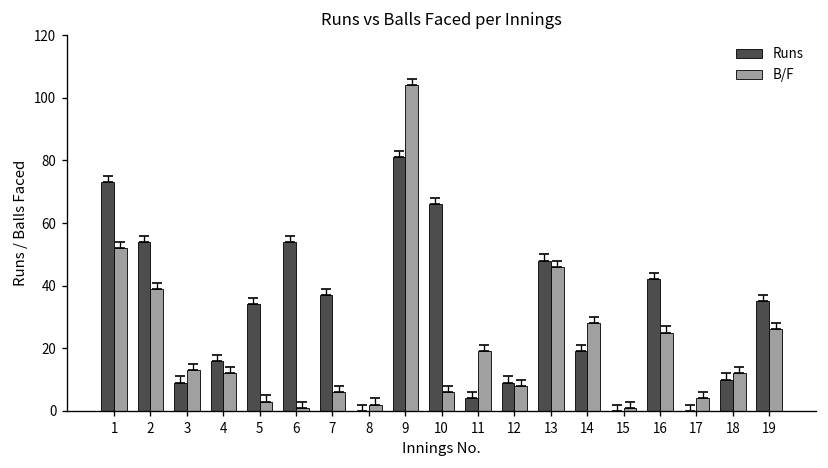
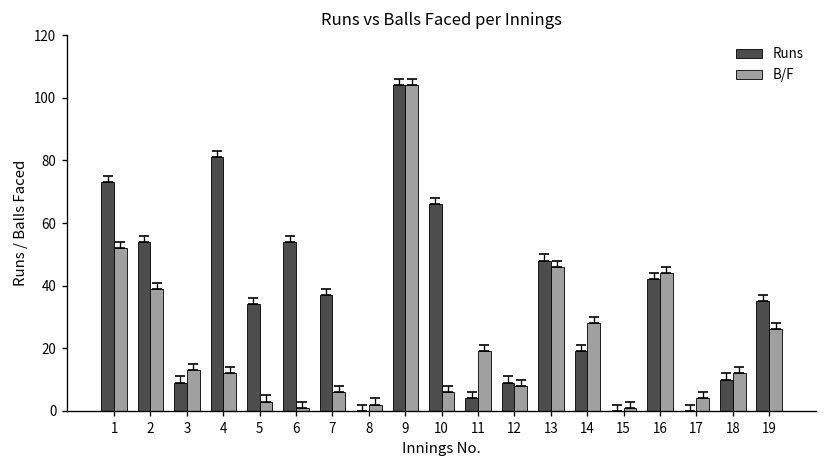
Runs, 4: 16 -> 81
Runs, 9: 81 -> 104
B/F, 16: 25 -> 44
